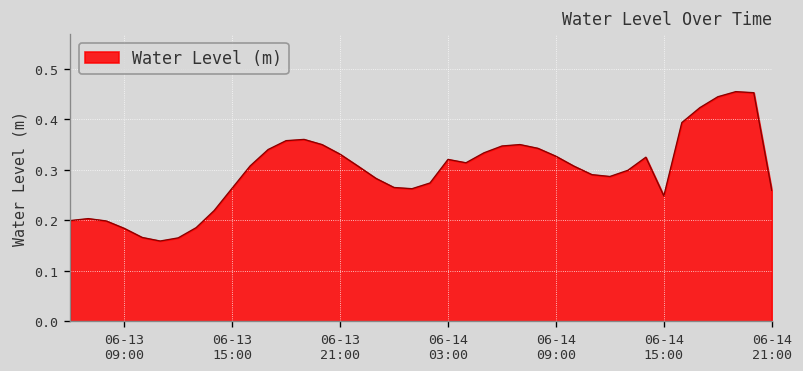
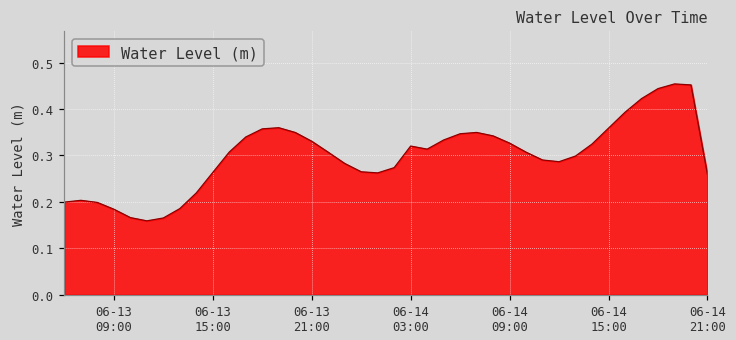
06-14 15:00: 0.25 -> 0.36
